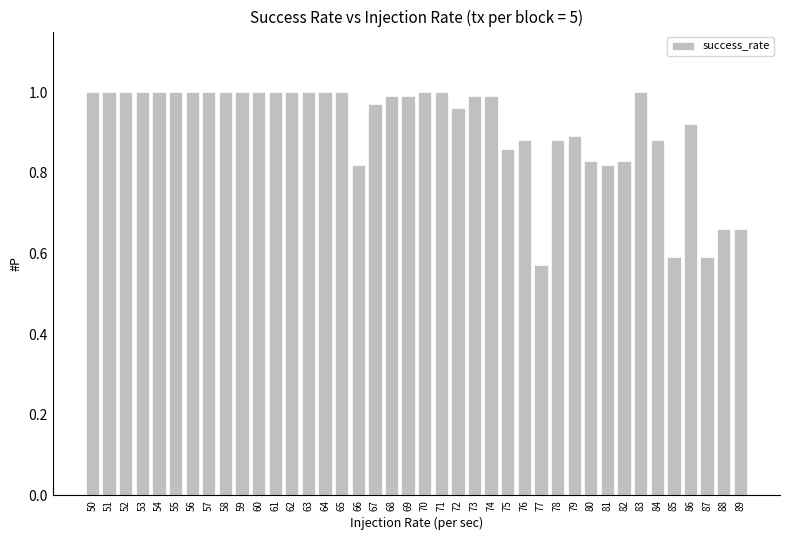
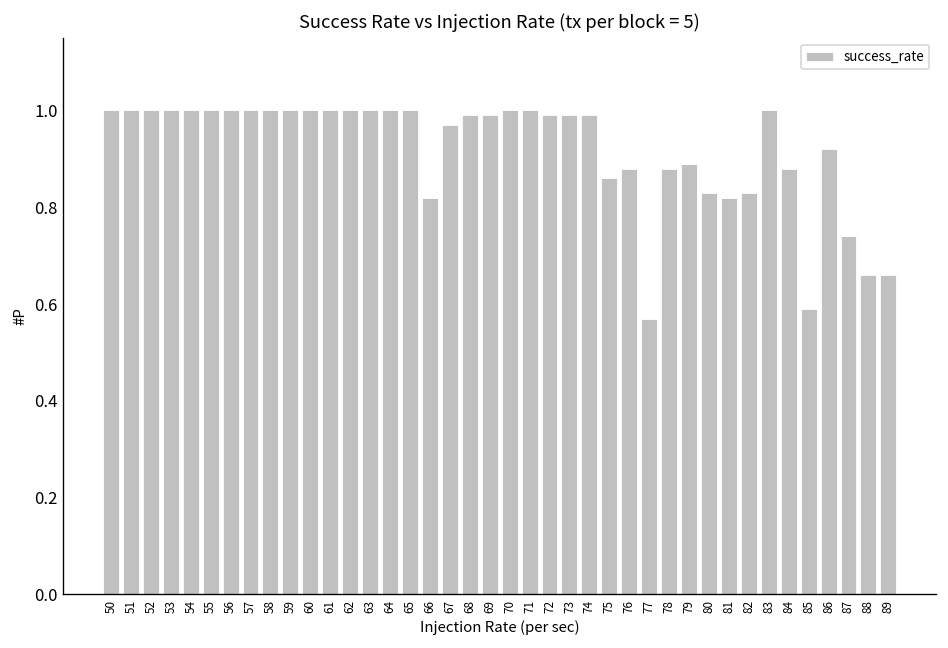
72: 0.96 -> 0.99
87: 0.59 -> 0.74
